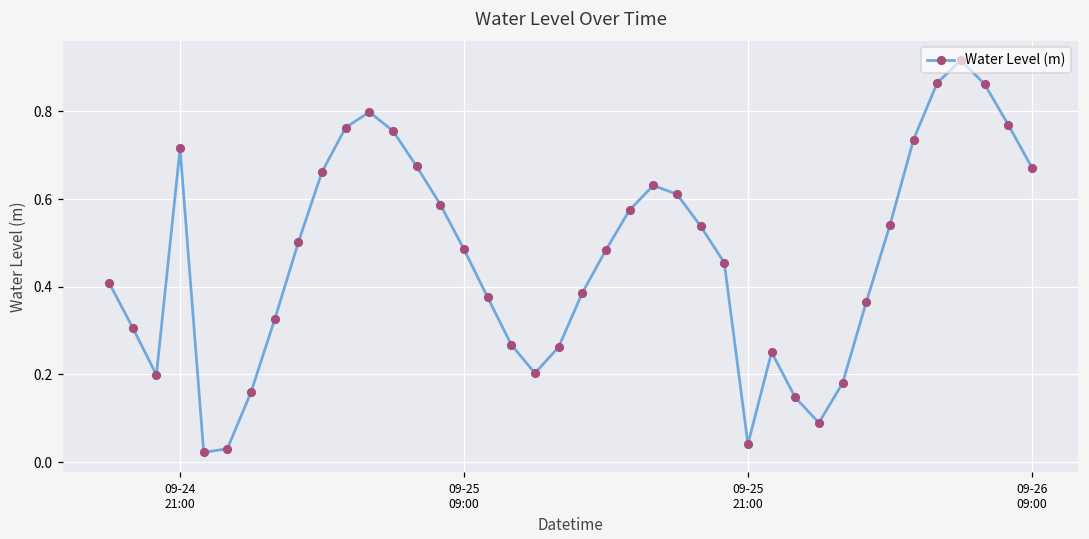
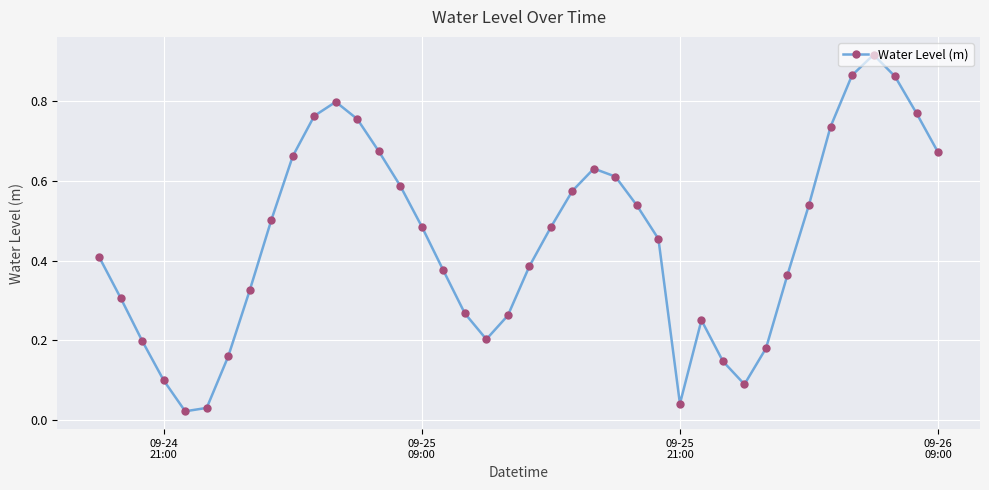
09-24 21:00: 0.72 -> 0.10
